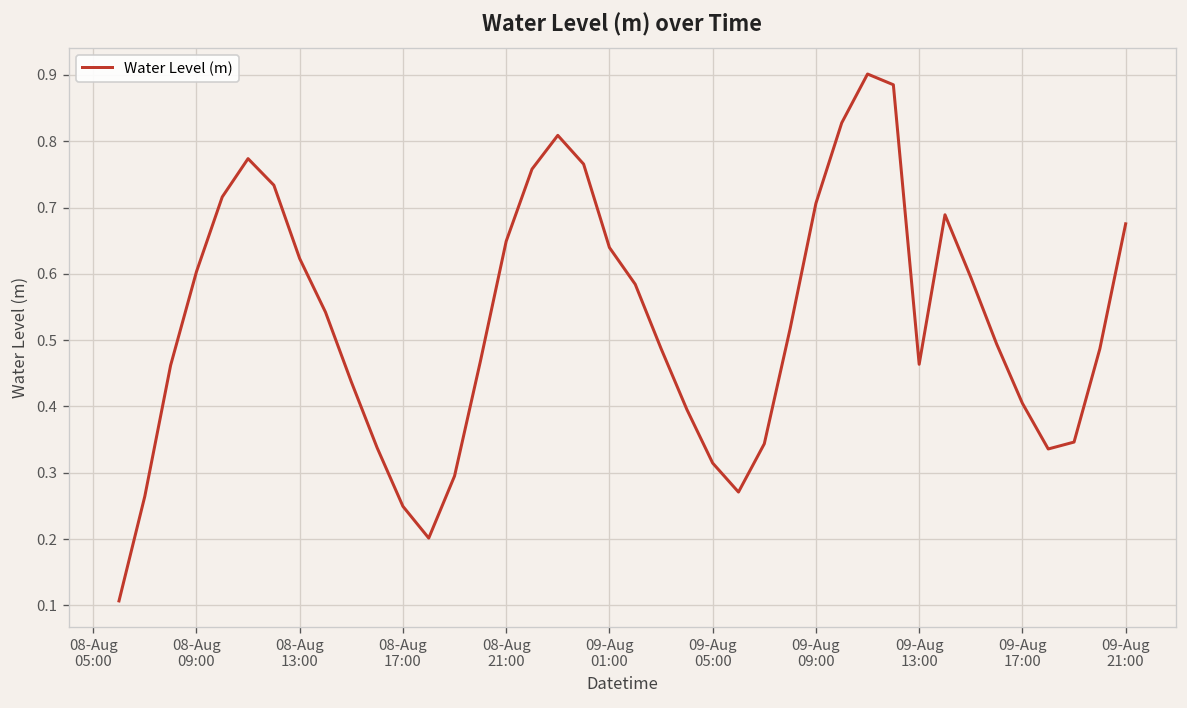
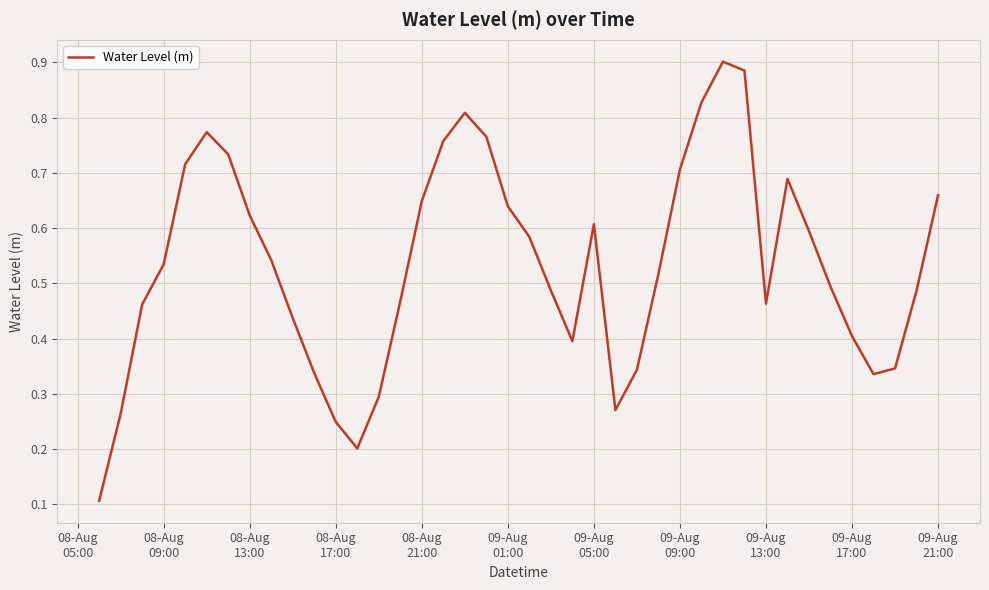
08-Aug 09:00: 0.60 -> 0.53
09-Aug 05:00: 0.31 -> 0.61
09-Aug 21:00: 0.68 -> 0.66
